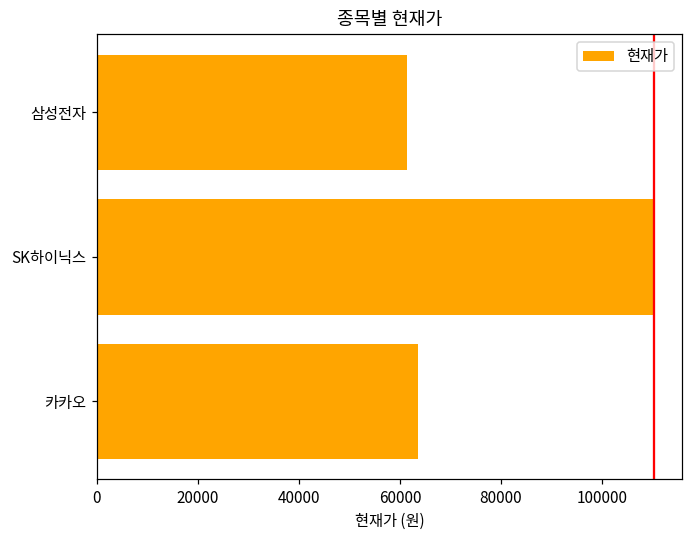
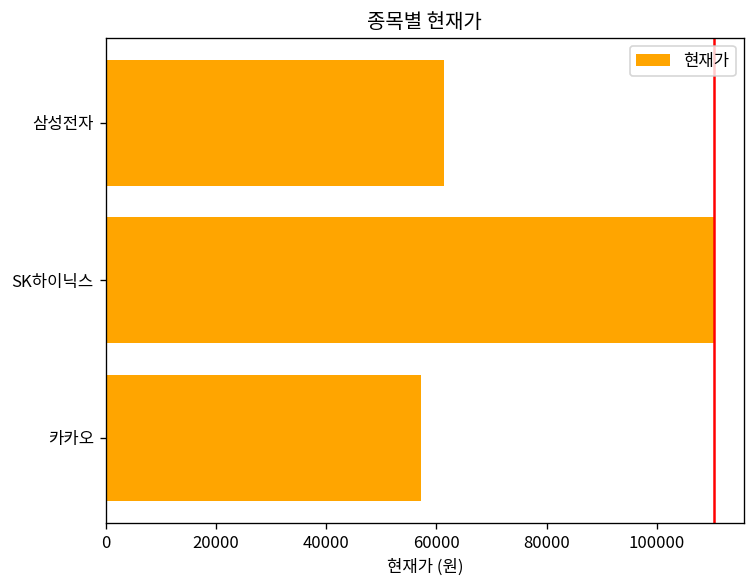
카카오: 64000 -> 57000
